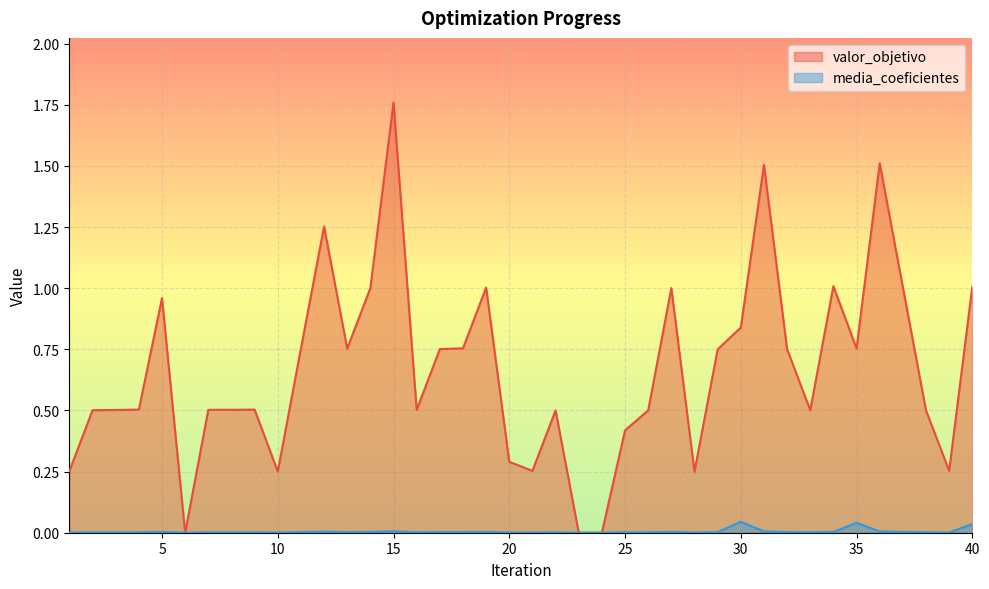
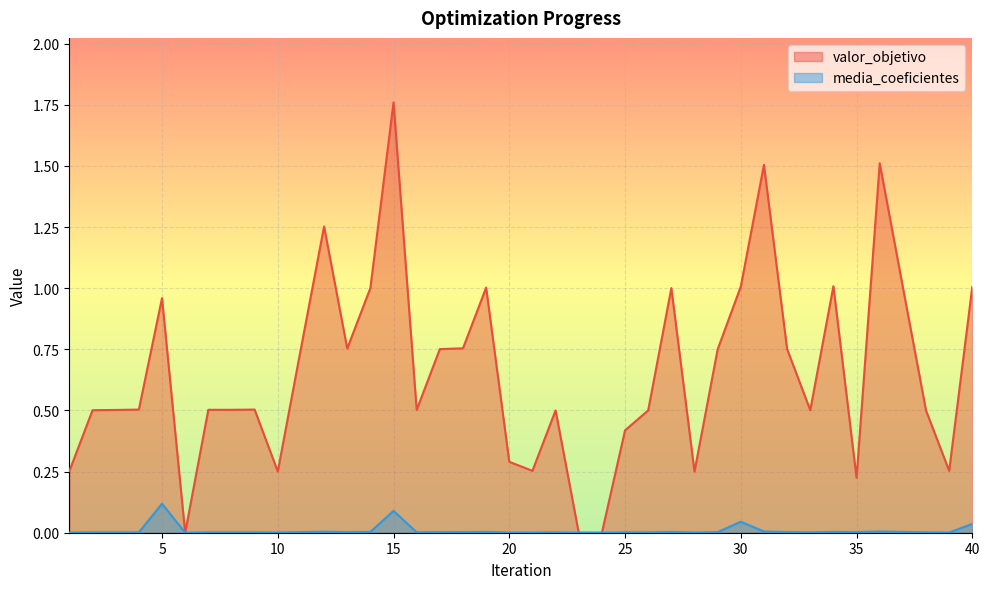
media_coeficientes, 5: 0.00 -> 0.12
media_coeficientes, 15: 0.01 -> 0.09
valor_objetivo, 30: 0.84 -> 1.01
valor_objetivo, 35: 0.75 -> 0.22
media_coeficientes, 35: 0.04 -> 0.00
